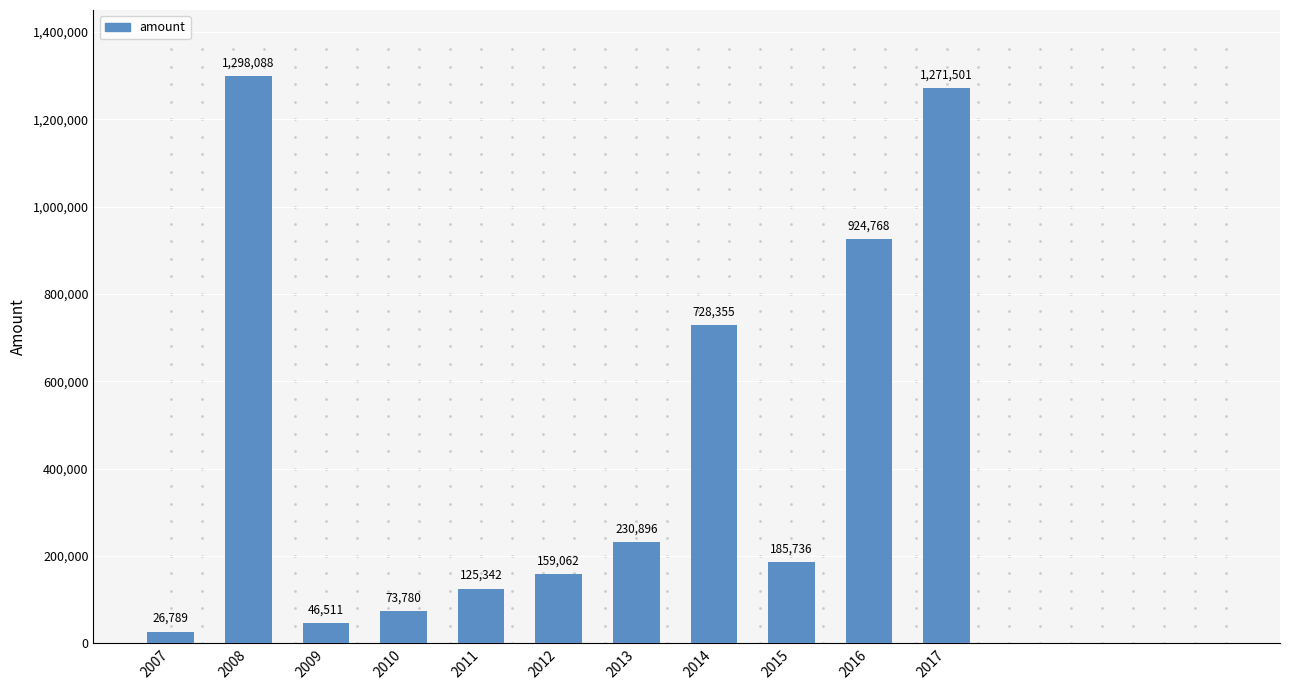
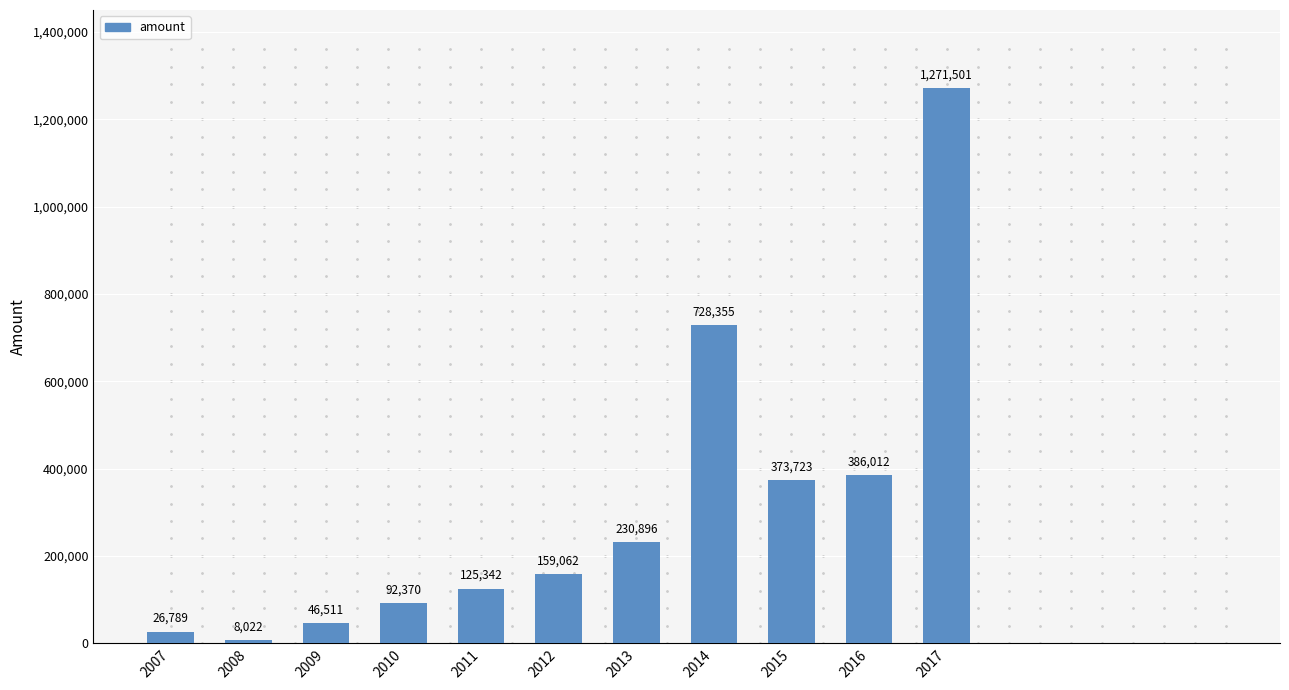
amount, 2008: 1,298,088 -> 8,022
amount, 2010: 73,780 -> 92,370
amount, 2015: 185,736 -> 373,723
amount, 2016: 924,768 -> 386,012
